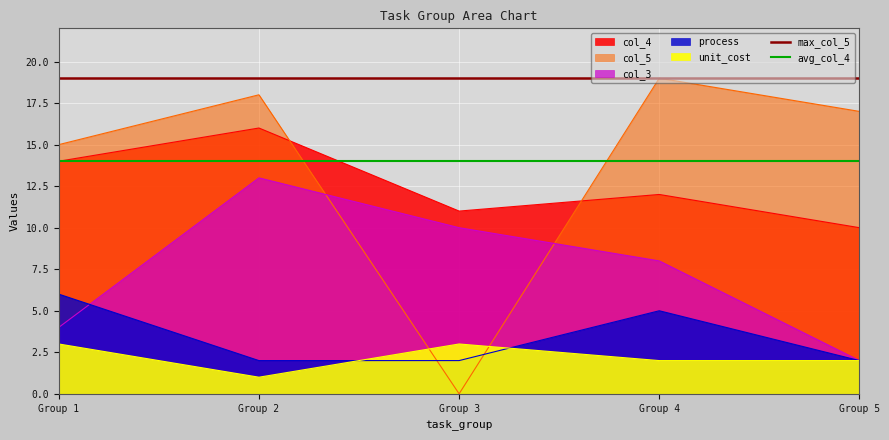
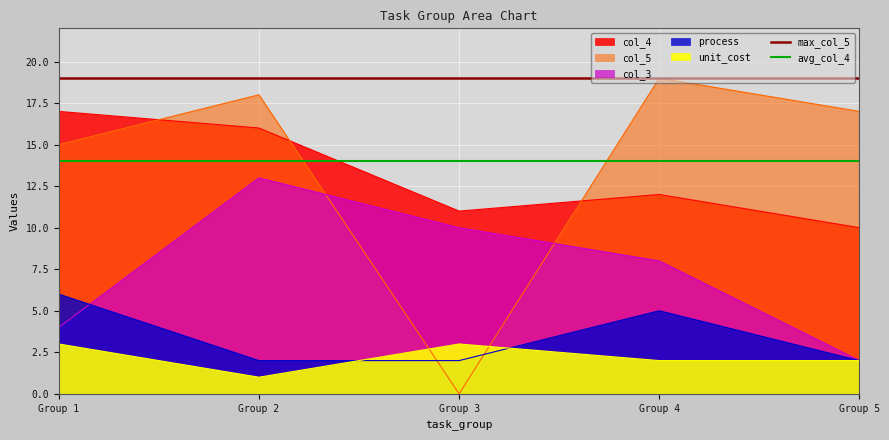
col_4, Group 1: 14 -> 17
